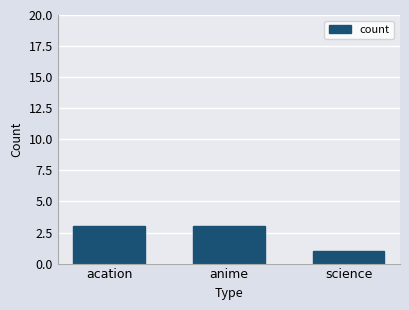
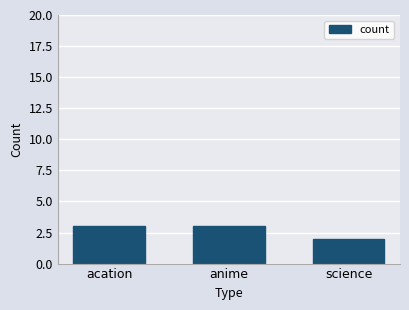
science: 1 -> 2
